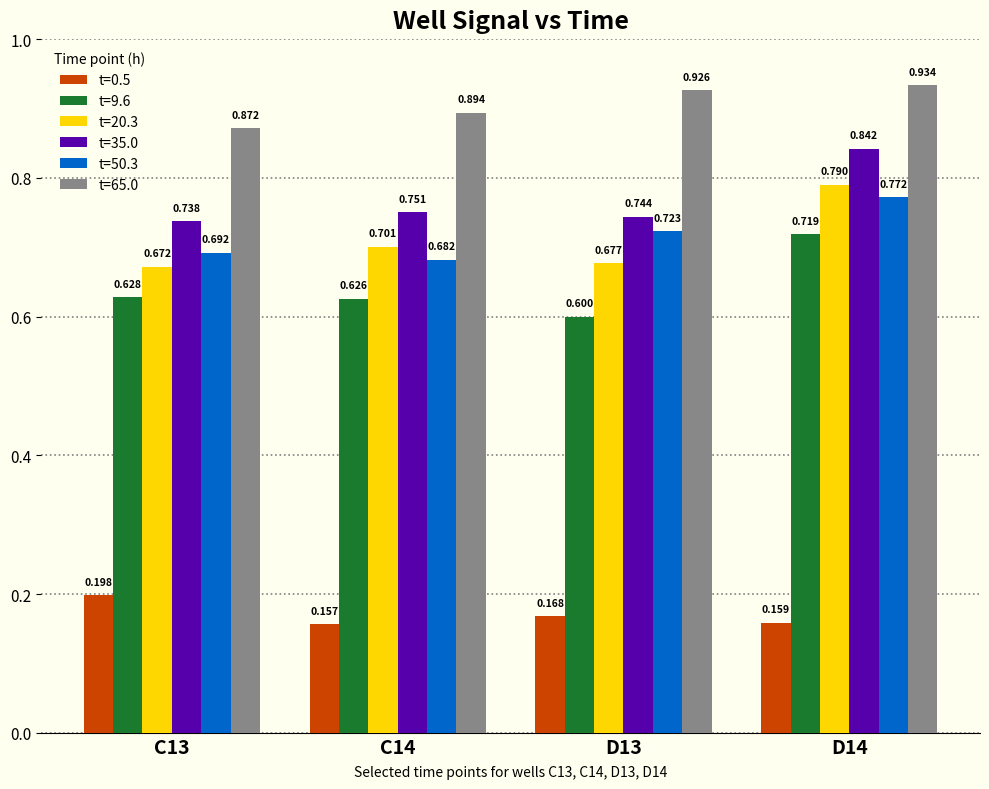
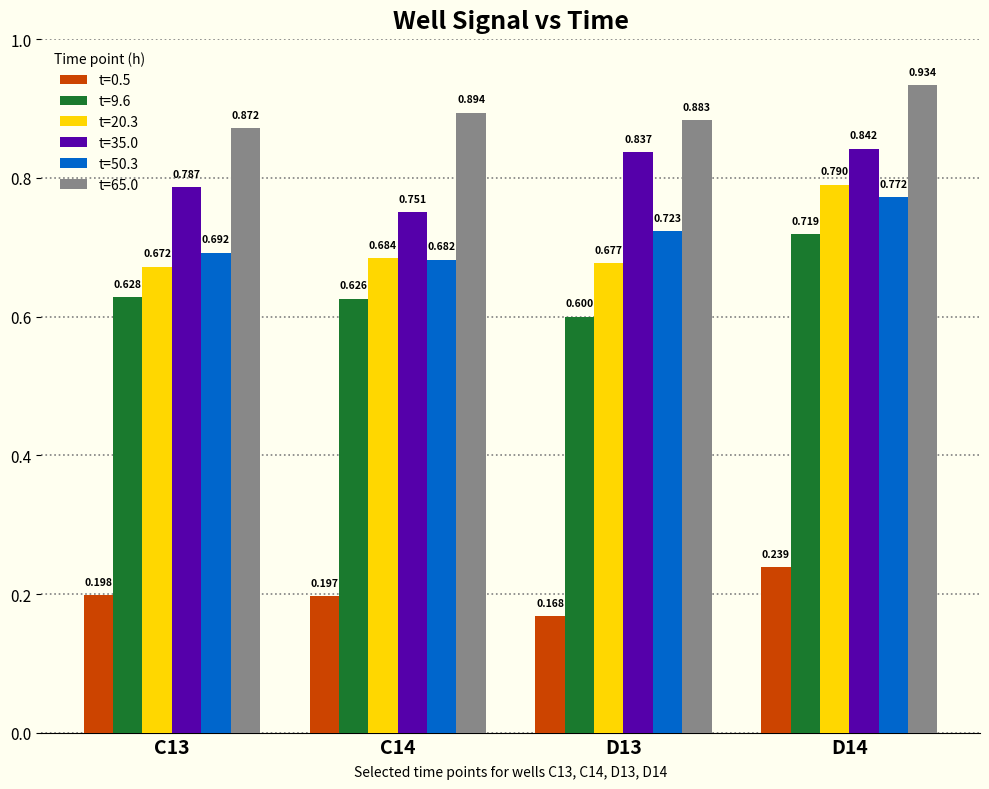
t=35.0, C13: 0.738 -> 0.787
t=0.5, C14: 0.157 -> 0.197
t=20.3, C14: 0.701 -> 0.684
t=35.0, D13: 0.744 -> 0.837
t=65.0, D13: 0.926 -> 0.883
t=0.5, D14: 0.159 -> 0.239
